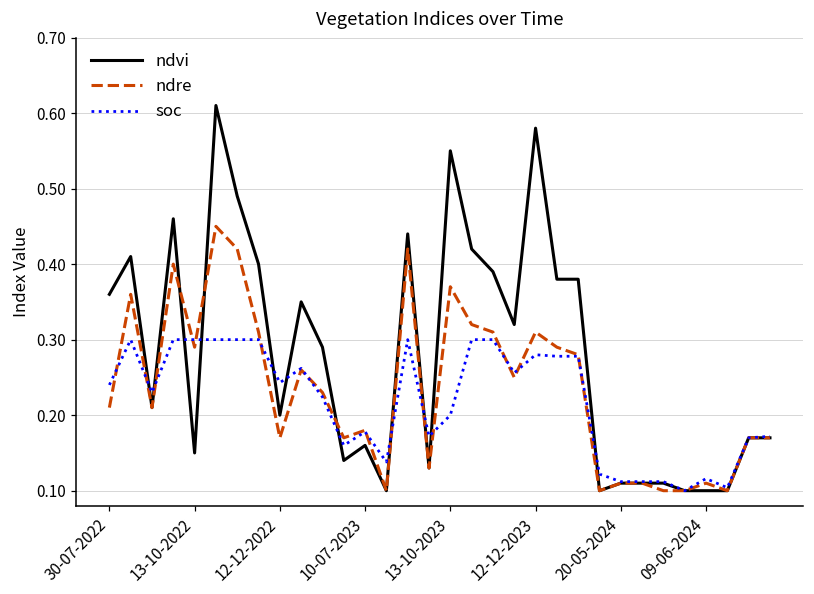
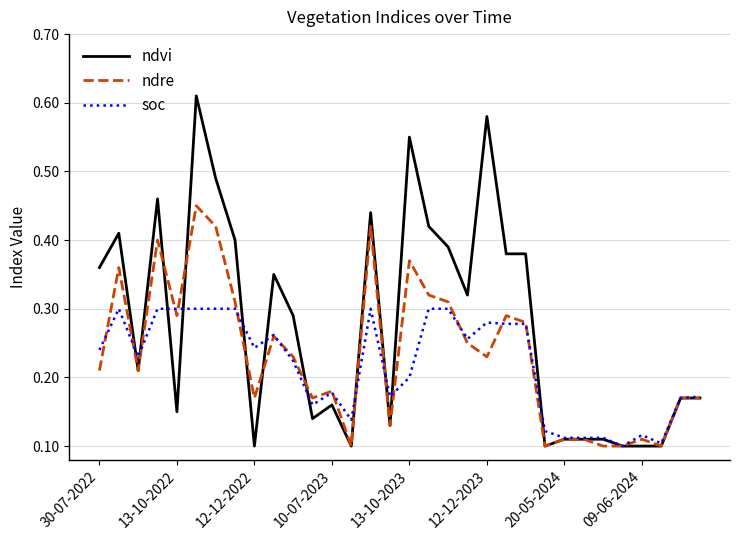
ndvi, 12-12-2022: 0.2 -> 0.1
ndre, 12-12-2023: 0.31 -> 0.23
